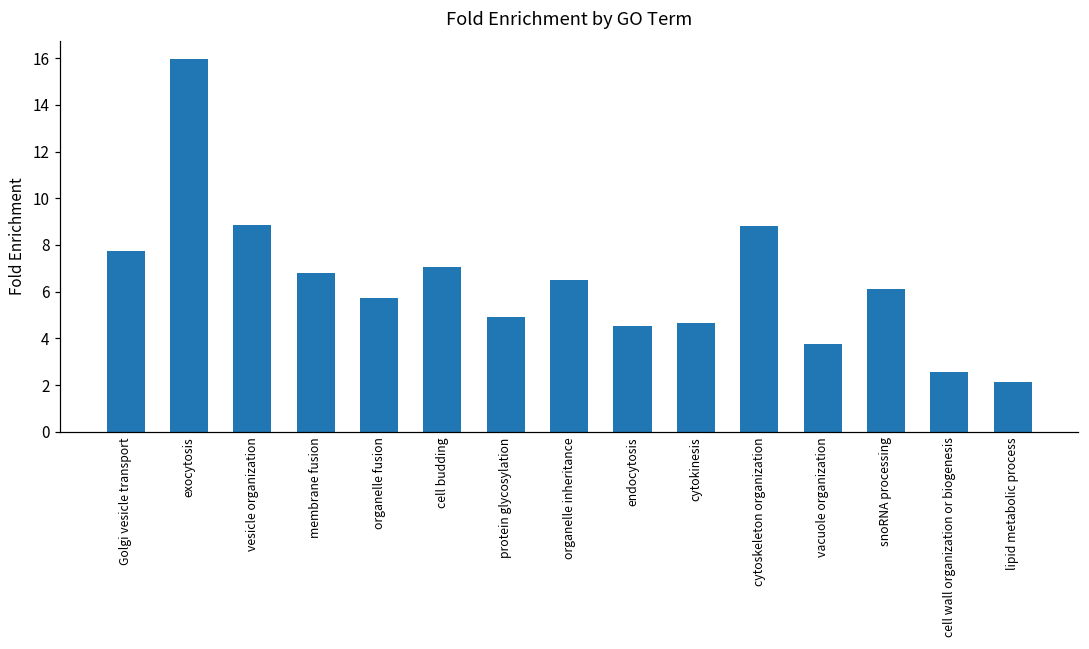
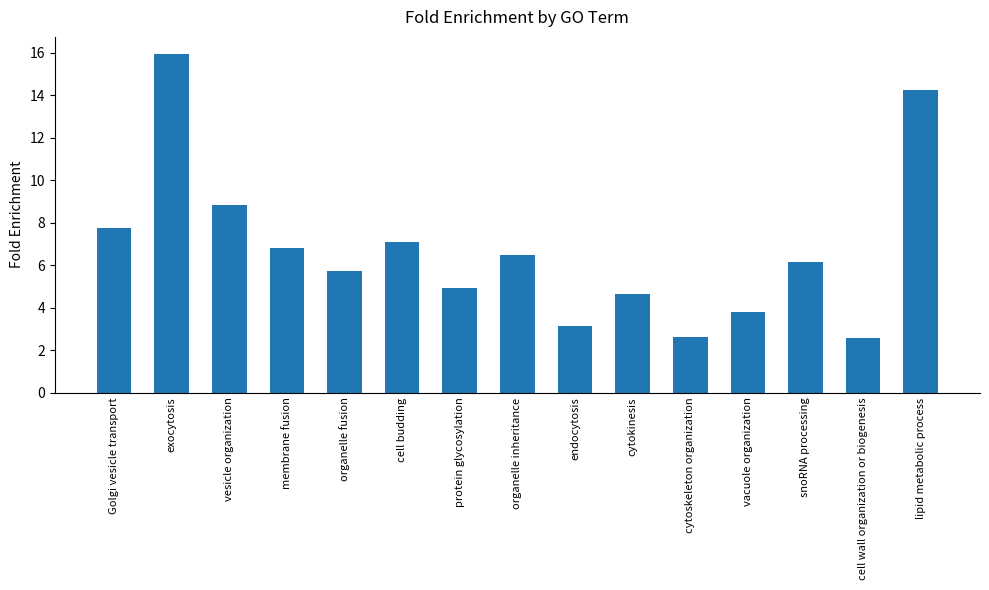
endocytosis: 4.5 -> 3.1
cytoskeleton organization: 8.8 -> 2.6
lipid metabolic process: 2.1 -> 14.2
